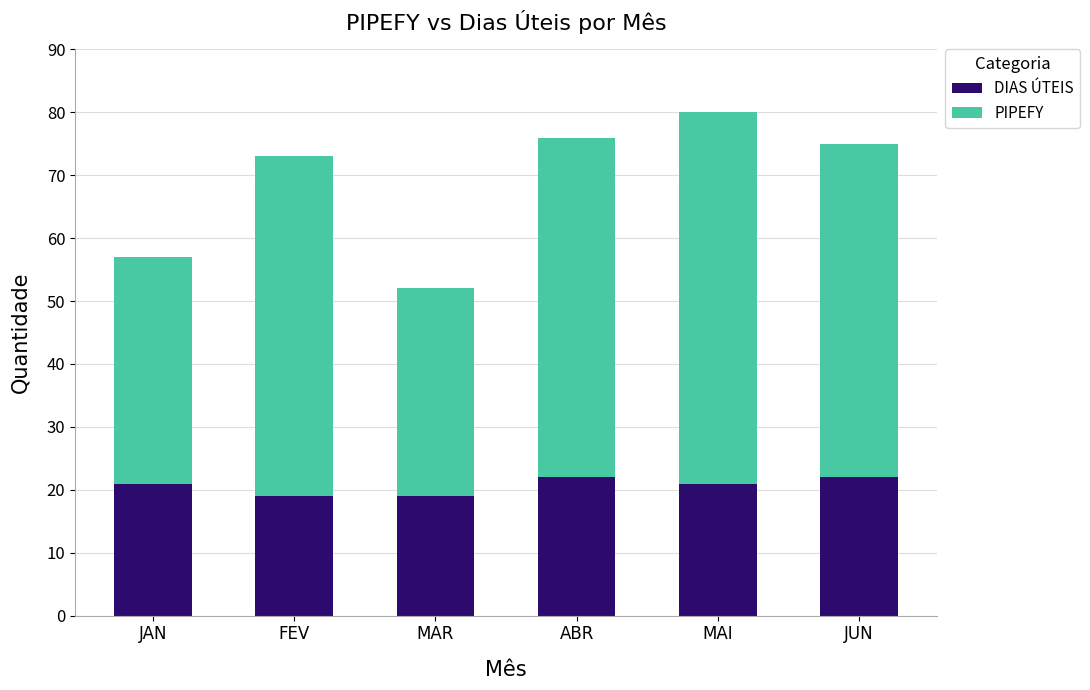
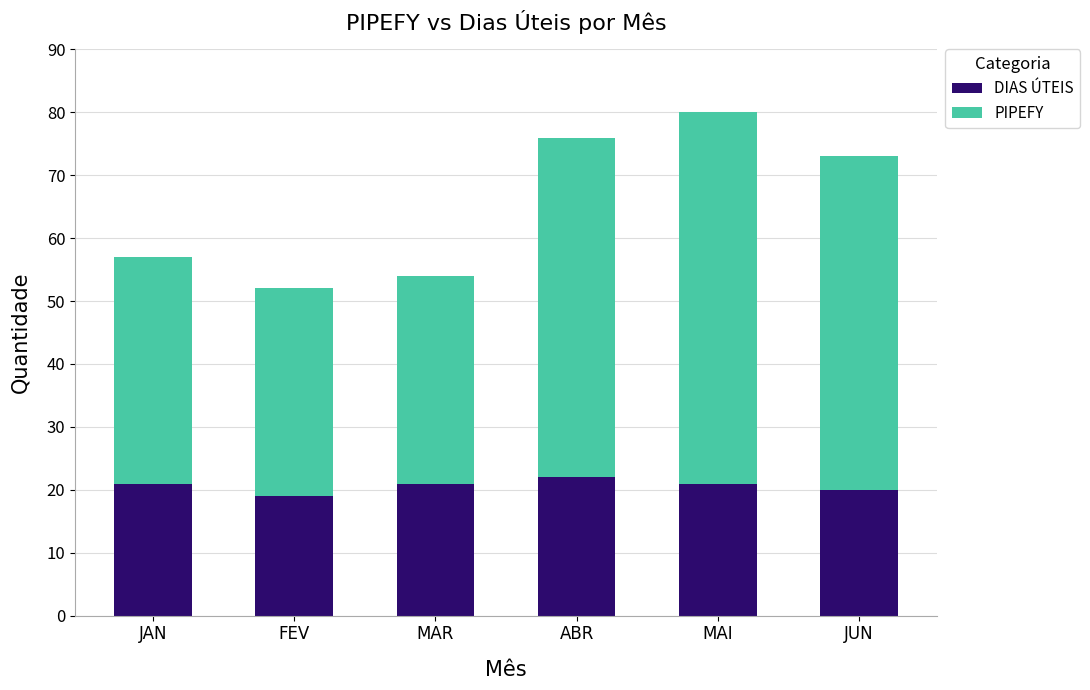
PIPEFY, FEV: 54 -> 33
DIAS ÚTEIS, MAR: 19 -> 21
DIAS ÚTEIS, JUN: 22 -> 20
